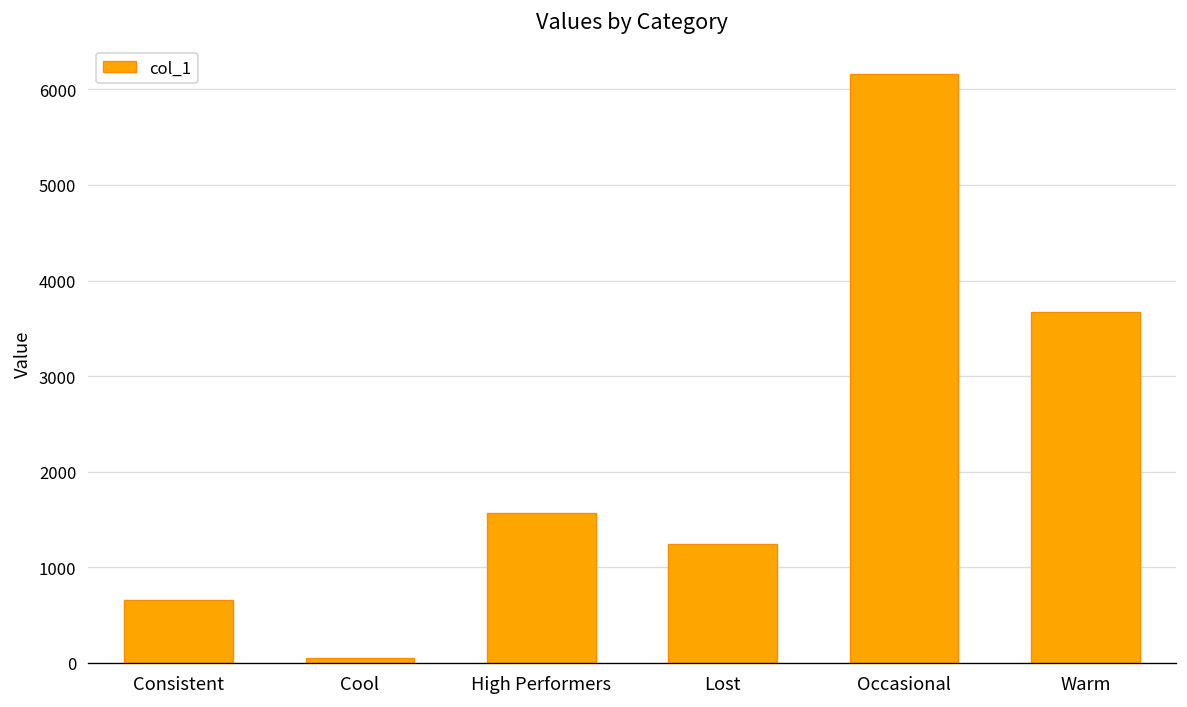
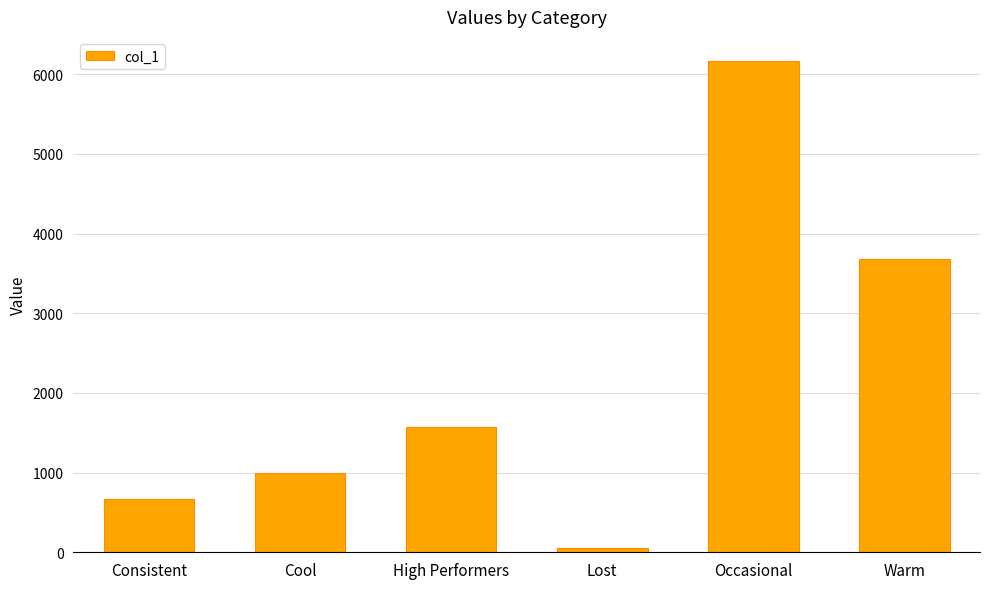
Cool: 100 -> 1000
Lost: 1200 -> 100
